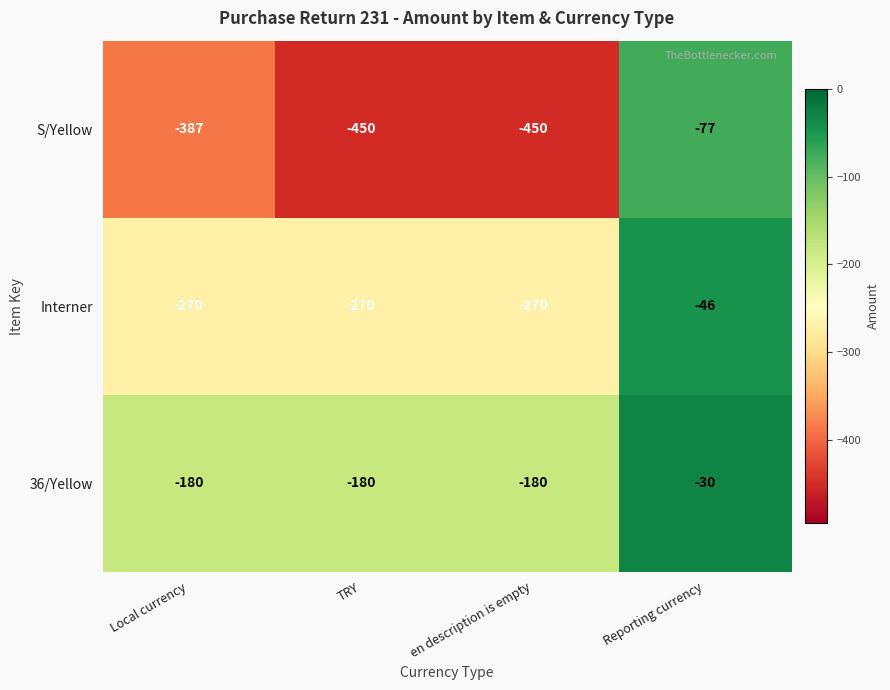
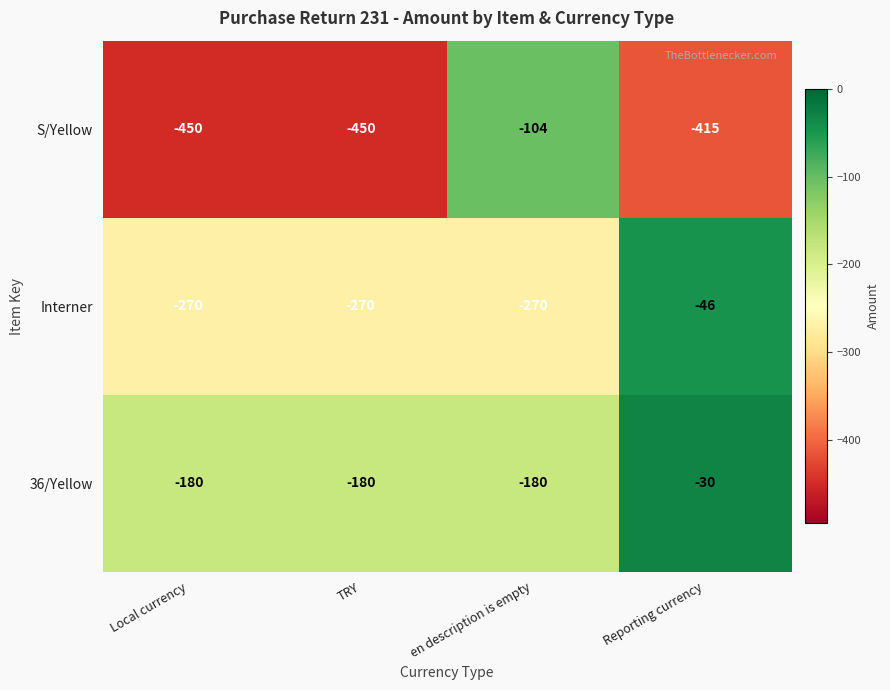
S/Yellow, Local currency: -387 -> -450
S/Yellow, en description is empty: -450 -> -104
S/Yellow, Reporting currency: -77 -> -415
